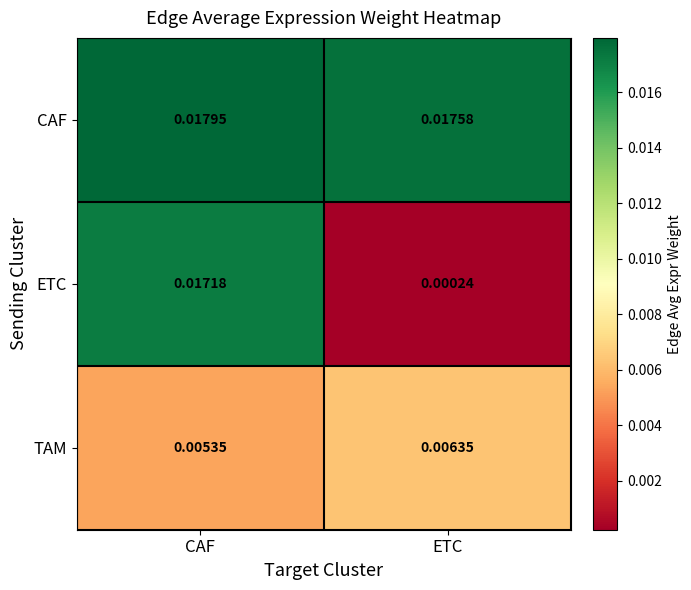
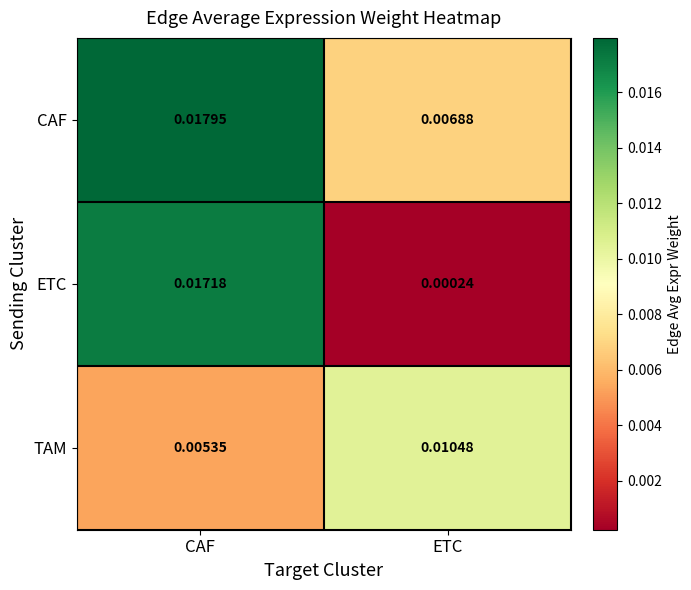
CAF, ETC: 0.01758 -> 0.00688
TAM, ETC: 0.00635 -> 0.01048
